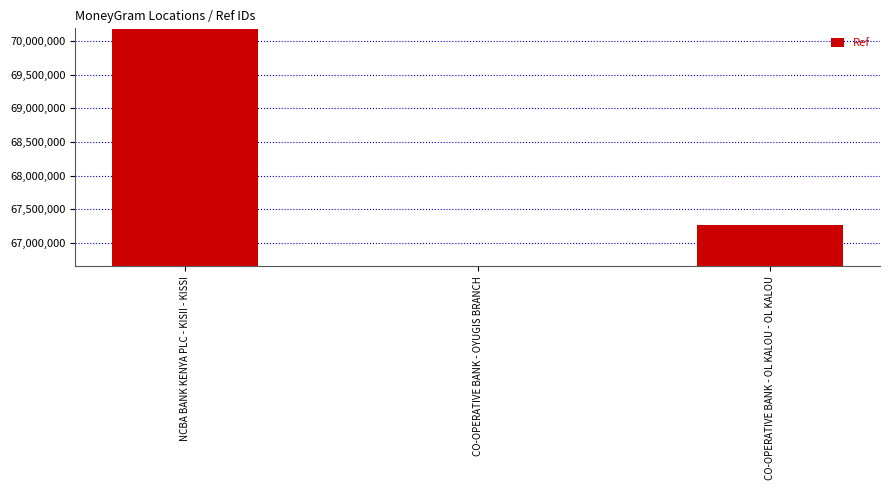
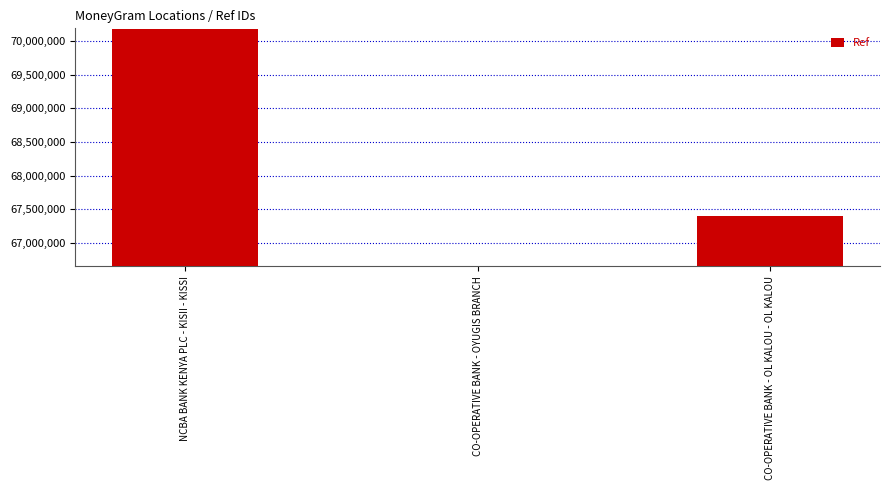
CO-OPERATIVE BANK - OL KALOU - OL KALOU: 67,300,000 -> 67,400,000
